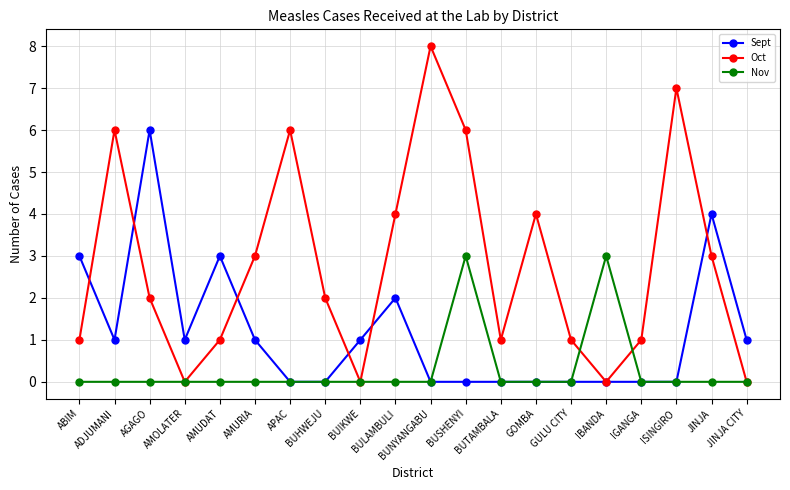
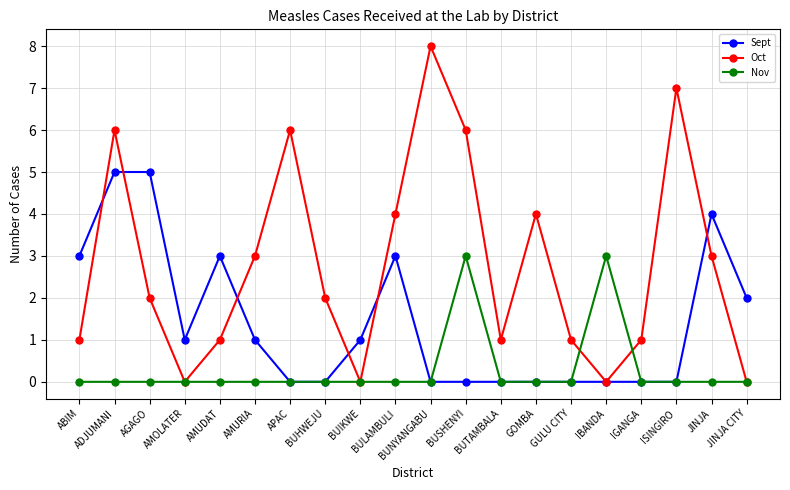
Sept, ADJUMANI: 1 -> 5
Sept, AGAGO: 6 -> 5
Sept, BULAMBULI: 2 -> 3
Sept, JINJA CITY: 1 -> 2
